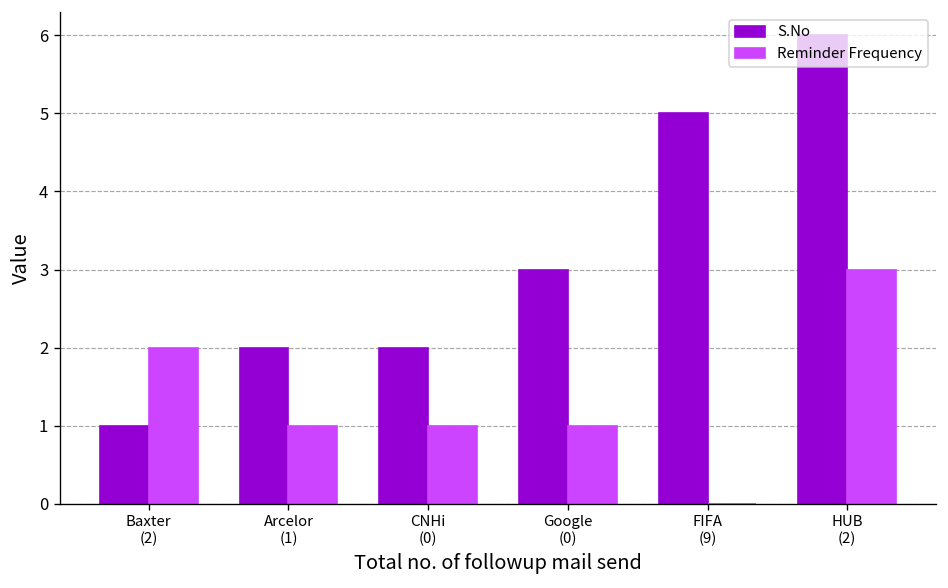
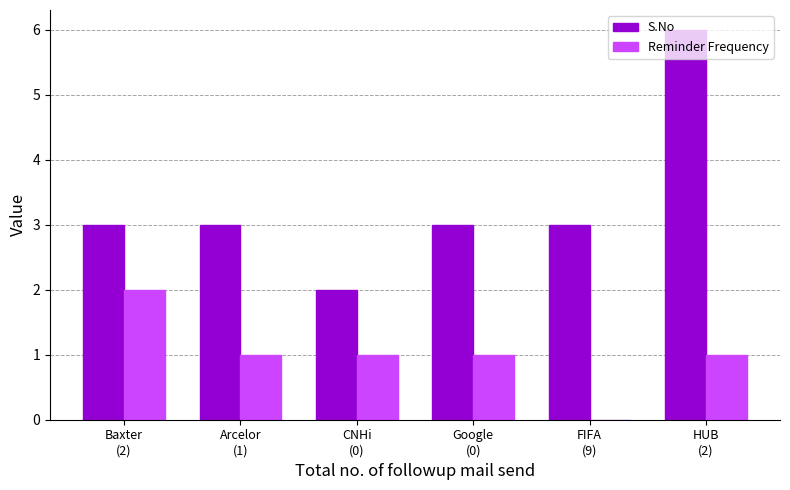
S.No, Baxter (2): 1 -> 3
S.No, Arcelor (1): 2 -> 3
S.No, FIFA (9): 5 -> 3
Reminder Frequency, HUB (2): 3 -> 1
